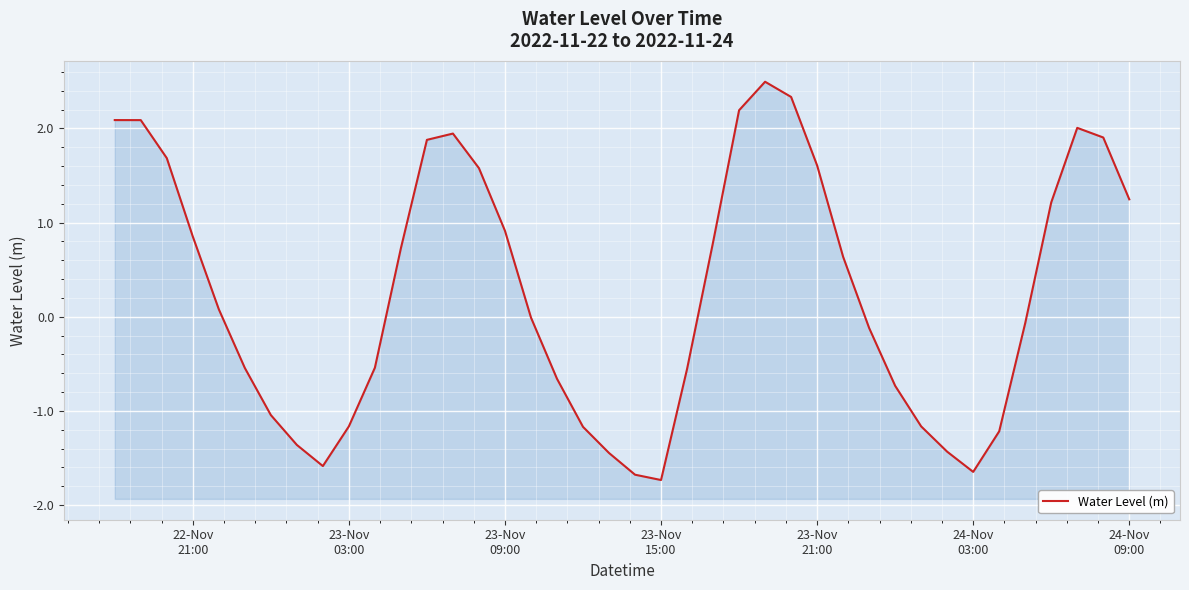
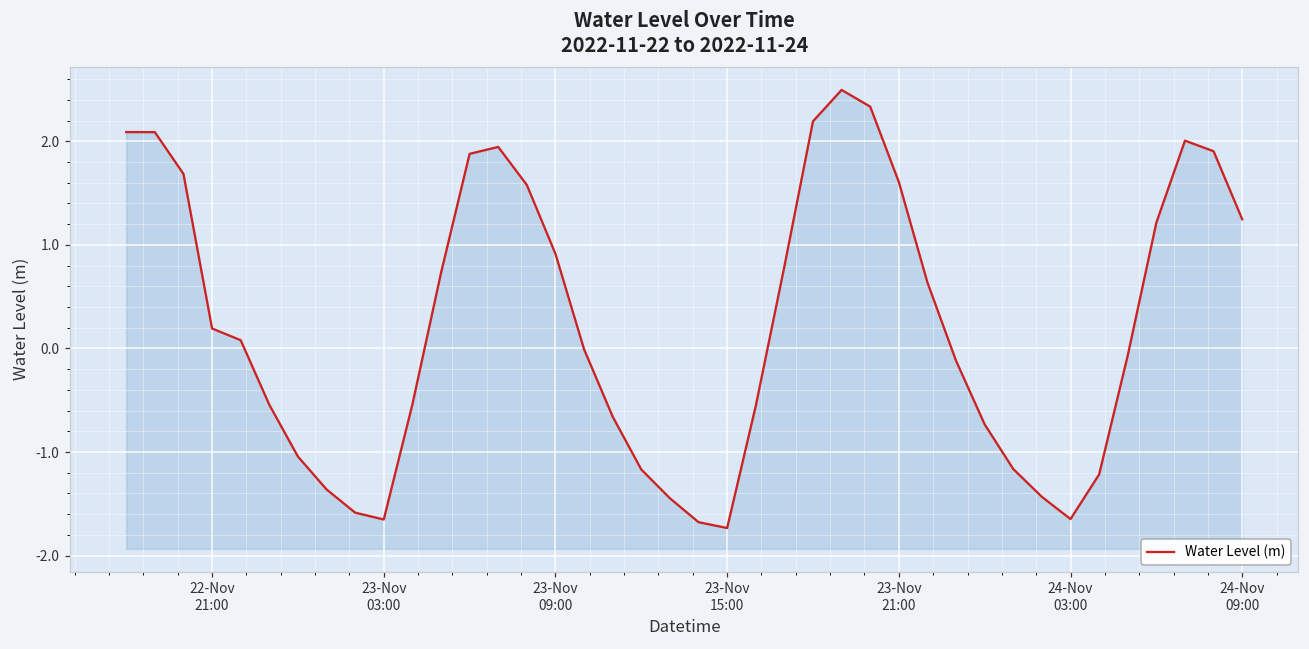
22-Nov 21:00: 0.9 -> 0.2
23-Nov 03:00: -1.2 -> -1.7
